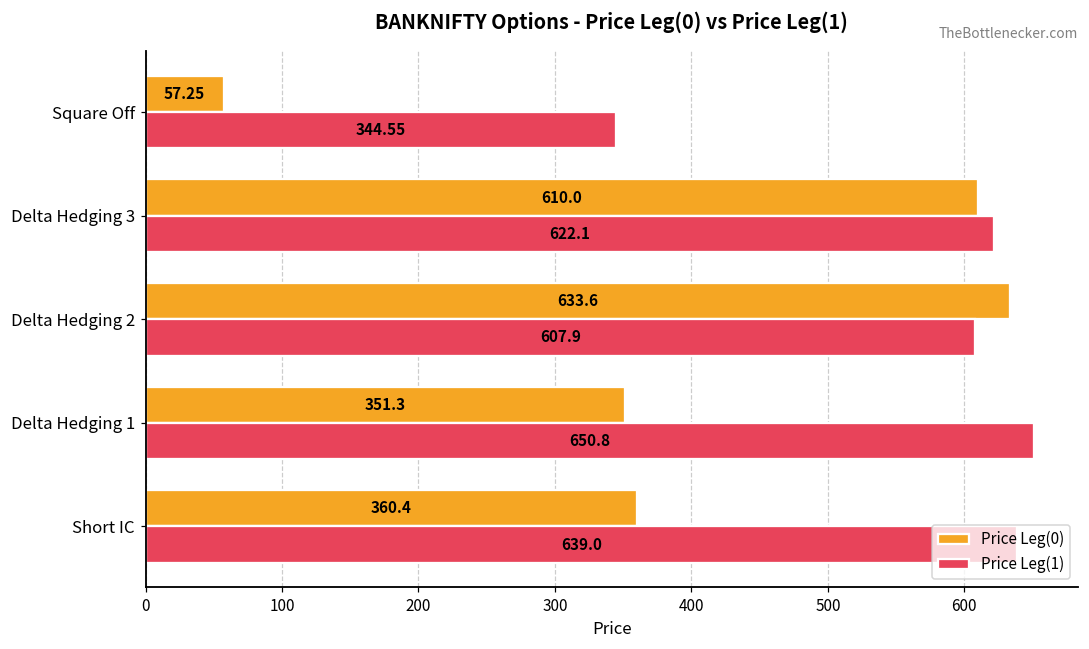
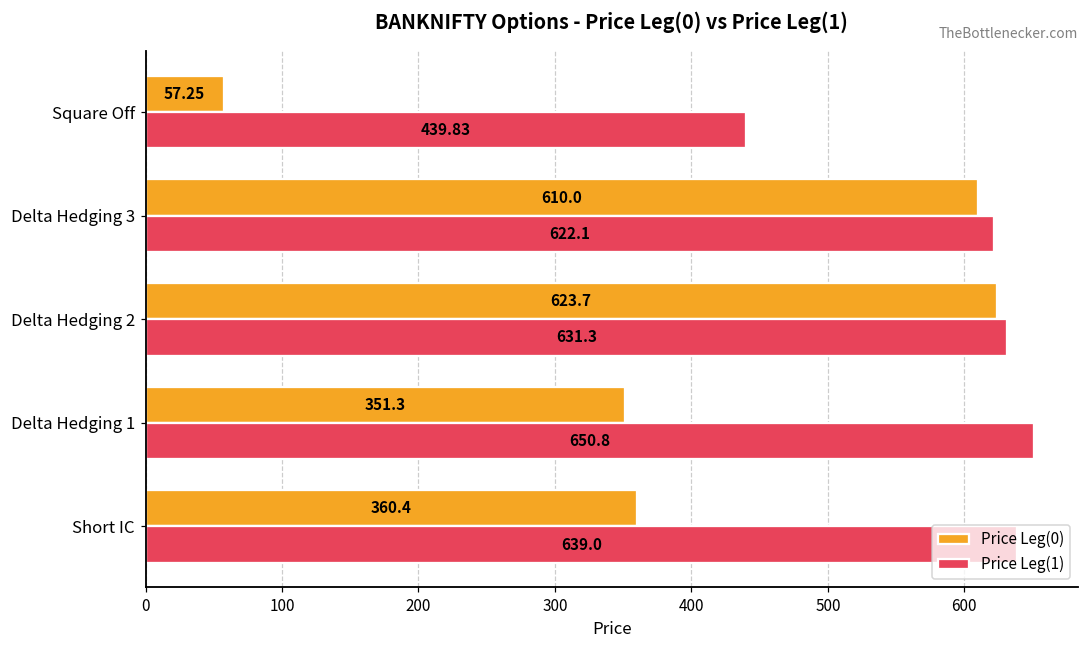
Price Leg(1), Square Off: 344.55 -> 439.83
Price Leg(0), Delta Hedging 2: 633.6 -> 623.7
Price Leg(1), Delta Hedging 2: 607.9 -> 631.3
